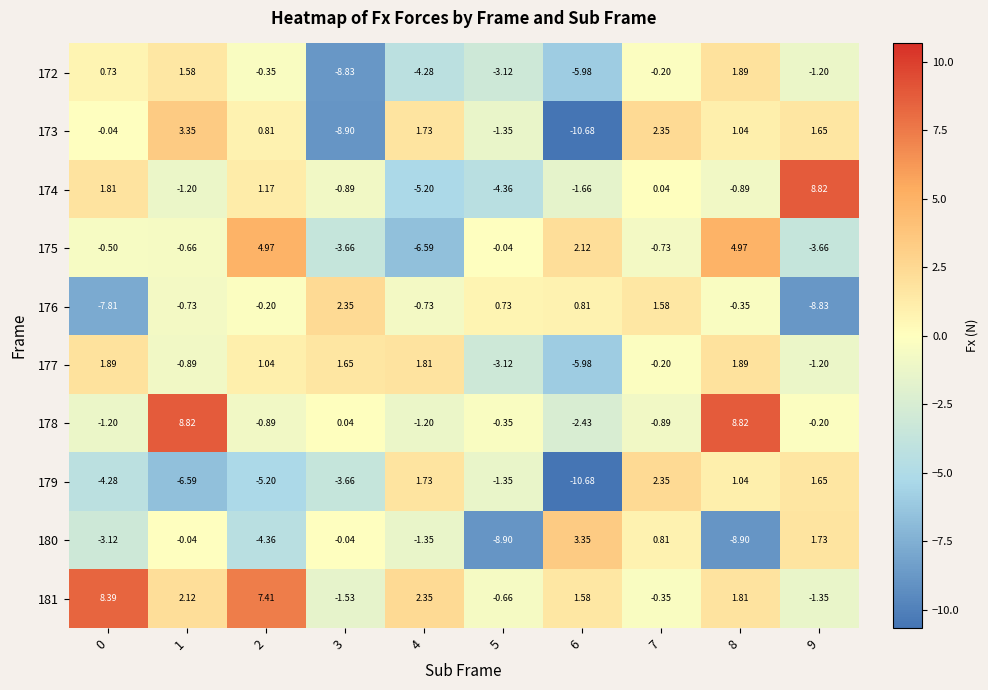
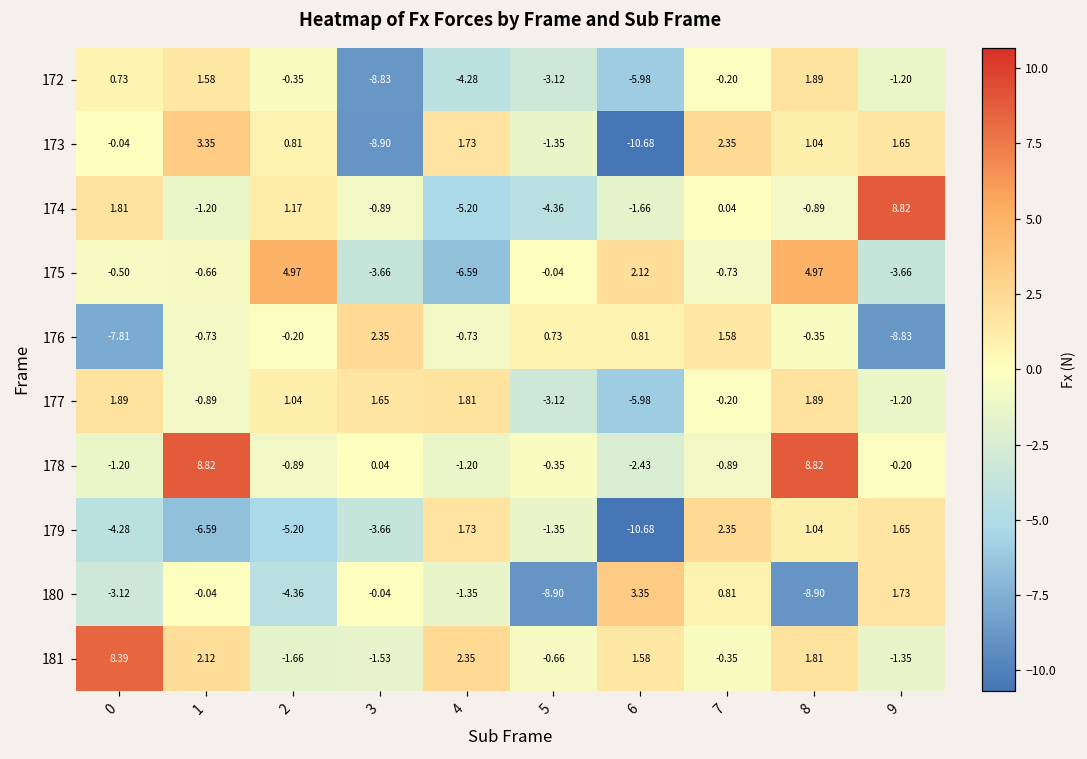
181, 2: 7.41 -> -1.66
